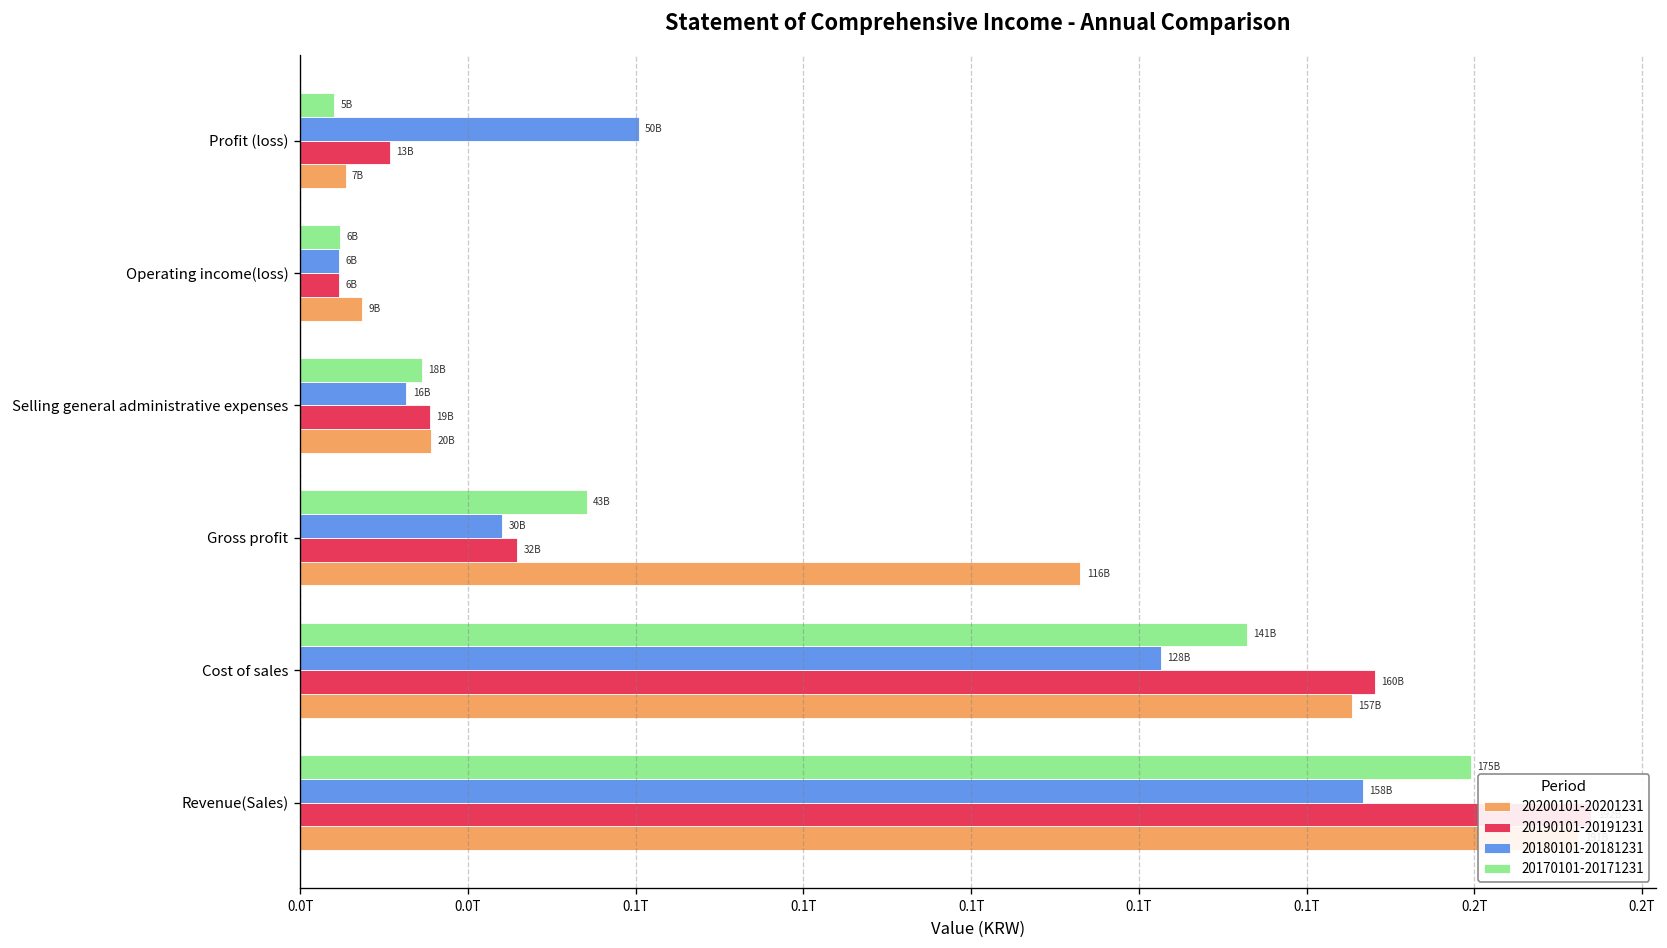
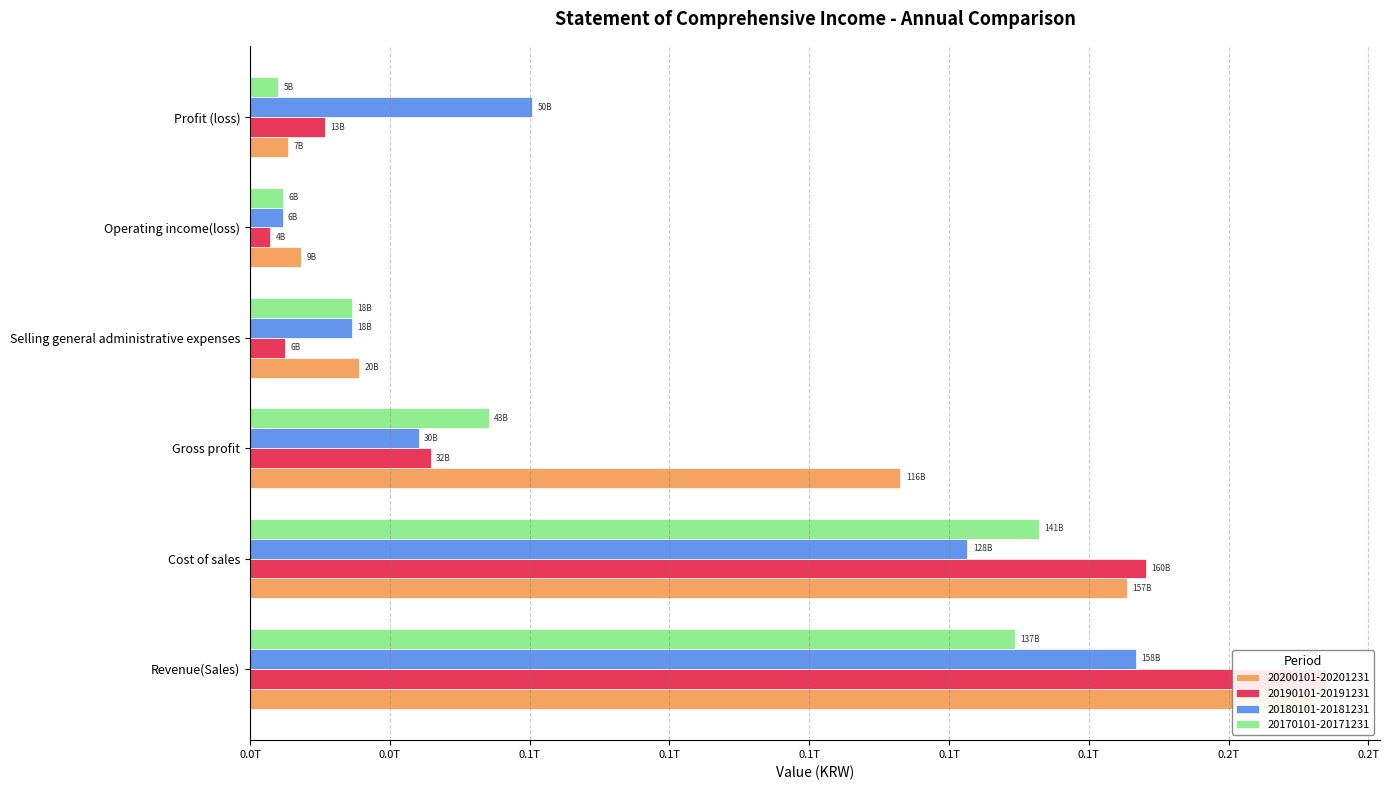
20190101-20191231, Operating income(loss): 6B -> 4B
20180101-20181231, Selling general administrative expenses: 16B -> 18B
20190101-20191231, Selling general administrative expenses: 19B -> 6B
20170101-20171231, Revenue(Sales): 175B -> 137B
